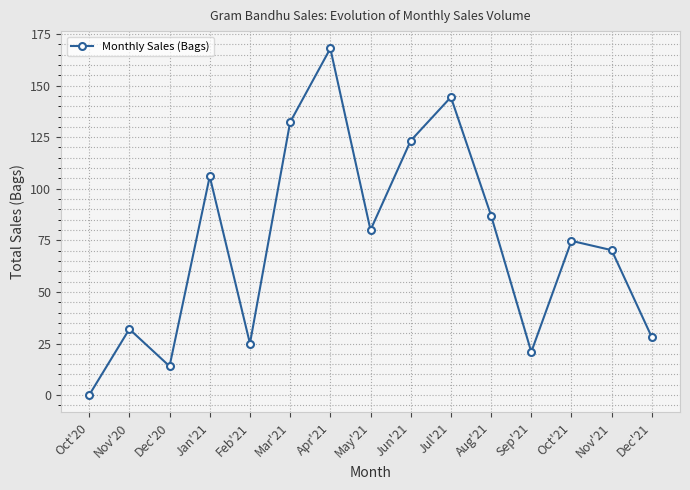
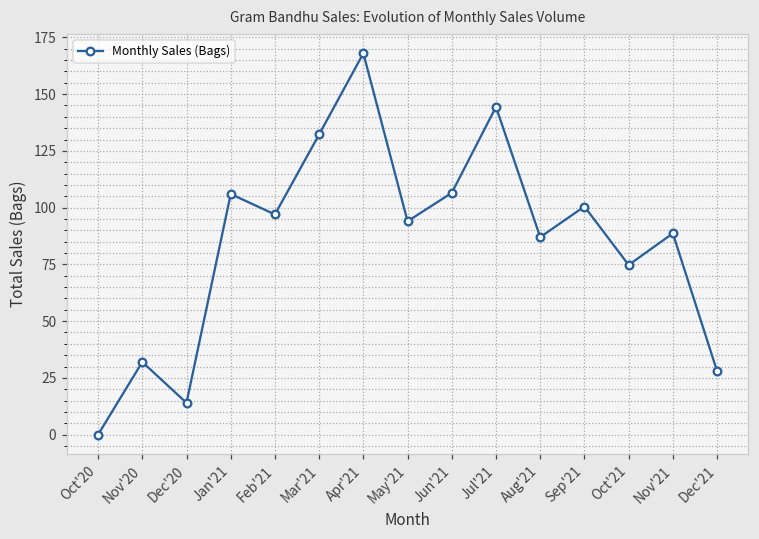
Feb'21: 25 -> 97
May'21: 80 -> 94
Jun'21: 123 -> 107
Sep'21: 21 -> 101
Nov'21: 70 -> 89
